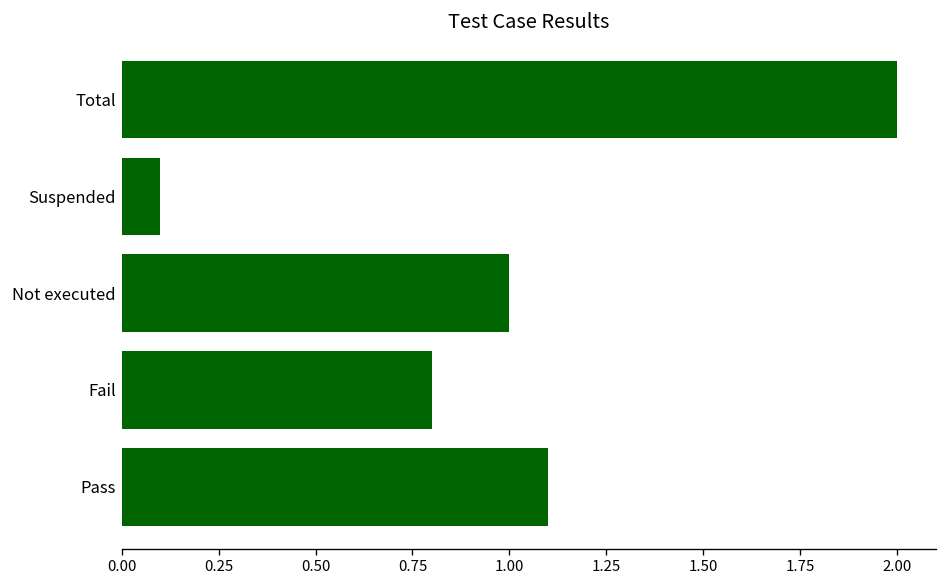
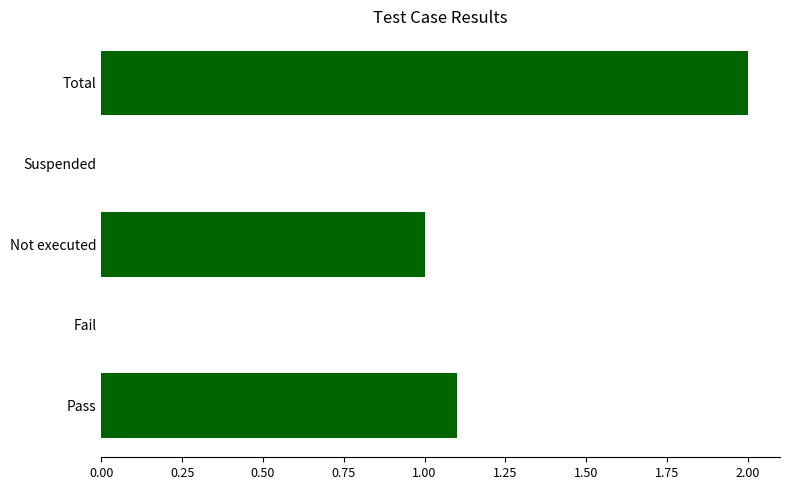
Suspended: 0.1 -> 0.0
Fail: 0.8 -> 0.0
